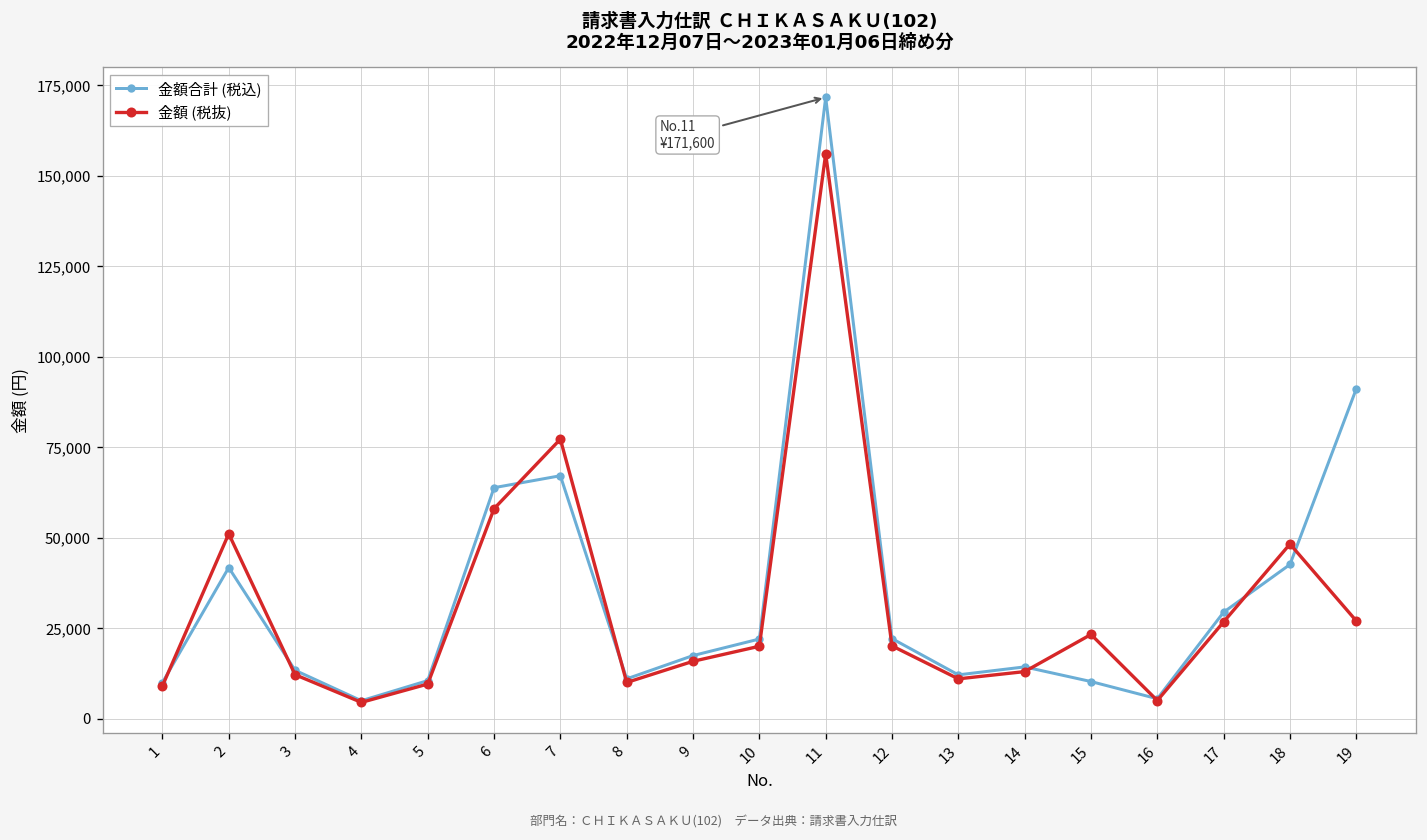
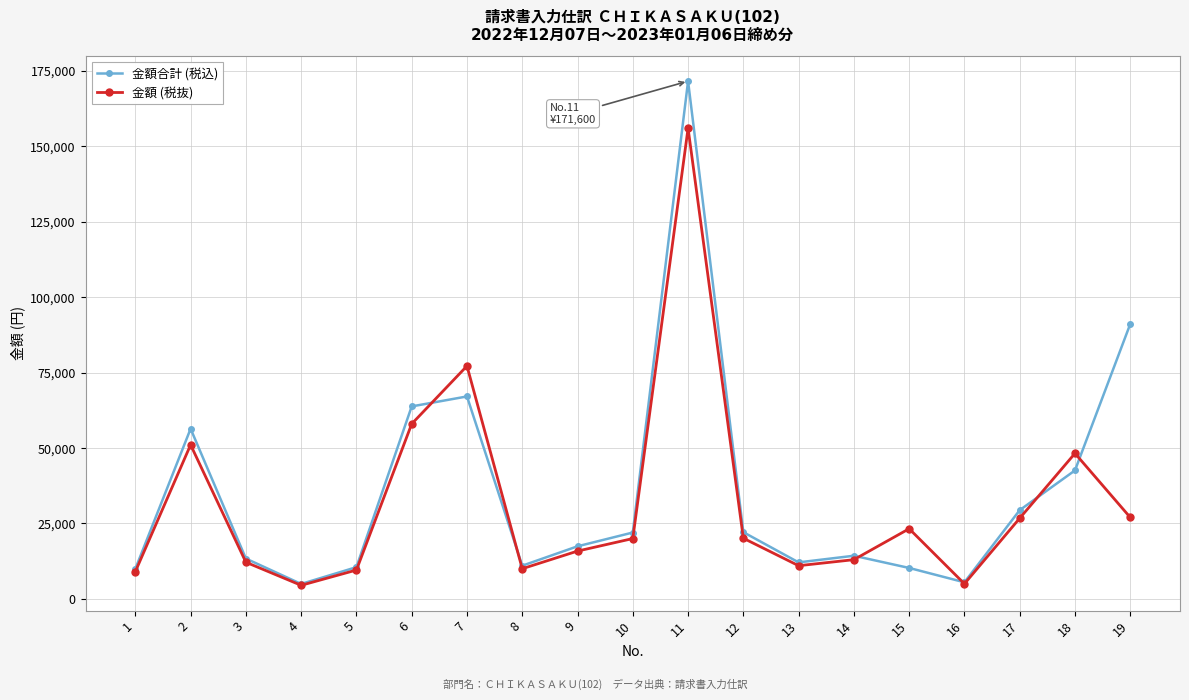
金額合計 (税込), 2: 42,000 -> 56,000
